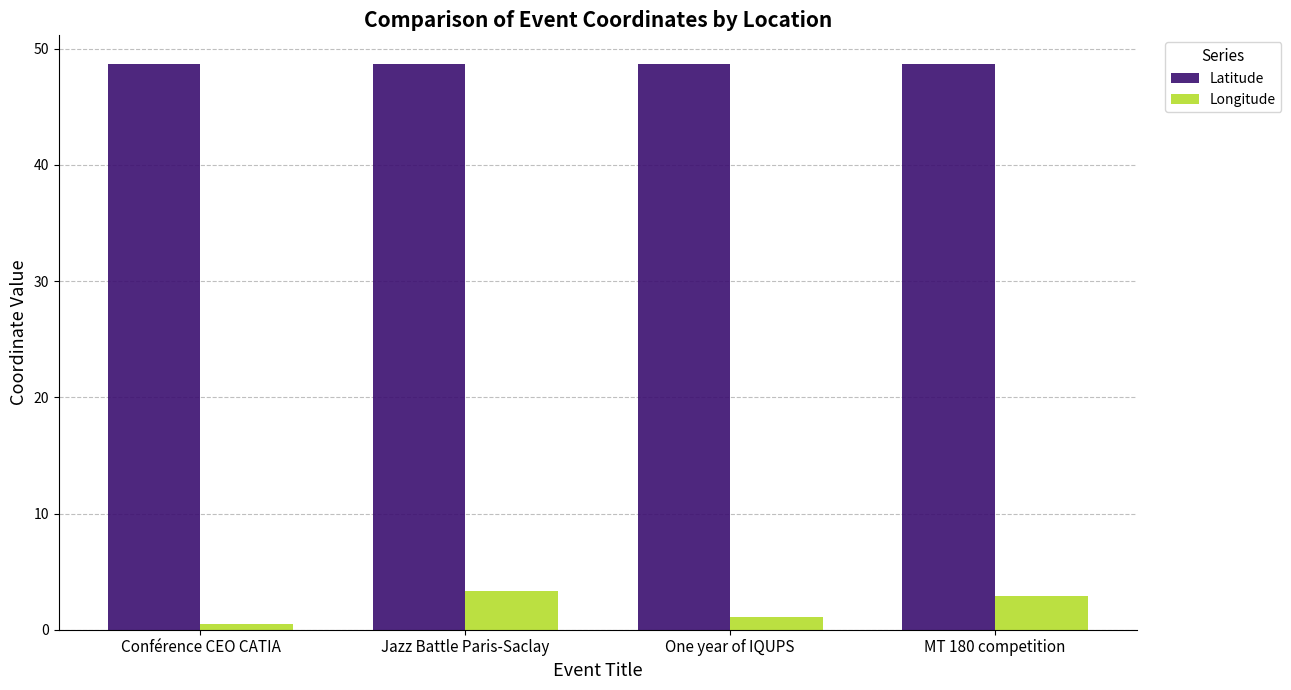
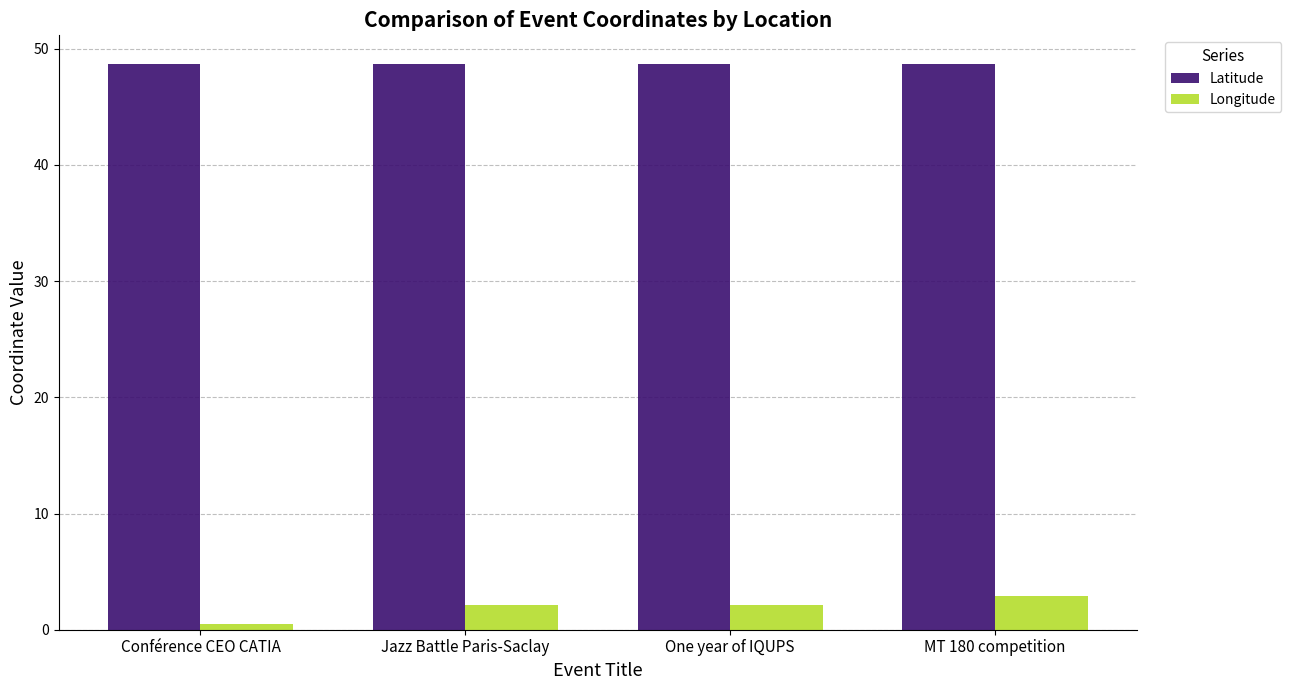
Longitude, Jazz Battle Paris-Saclay: 3.3 -> 2.2
Longitude, One year of IQUPS: 1.1 -> 2.1
